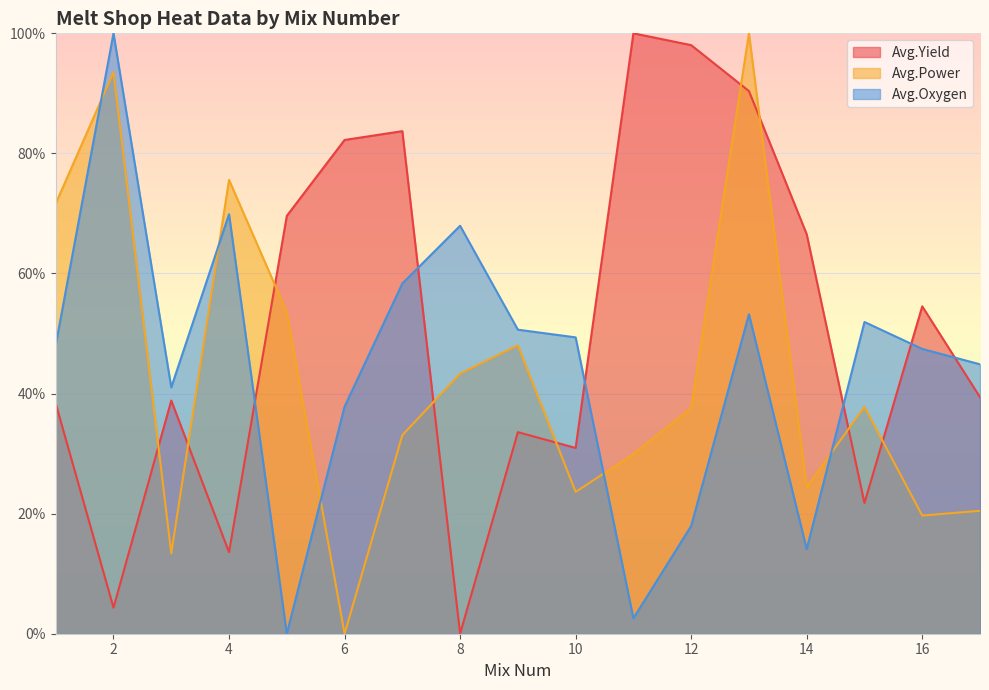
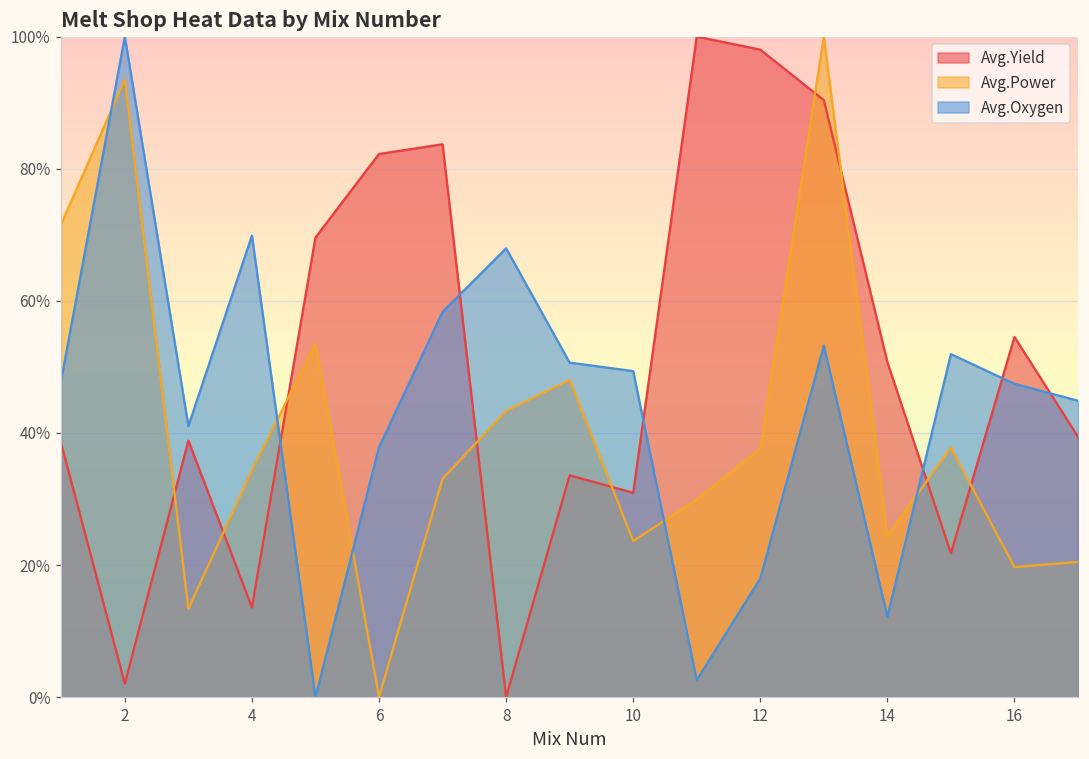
Avg.Yield, 2: 4% -> 2%
Avg.Power, 4: 76% -> 34%
Avg.Yield, 14: 67% -> 51%
Avg.Oxygen, 14: 14% -> 12%
